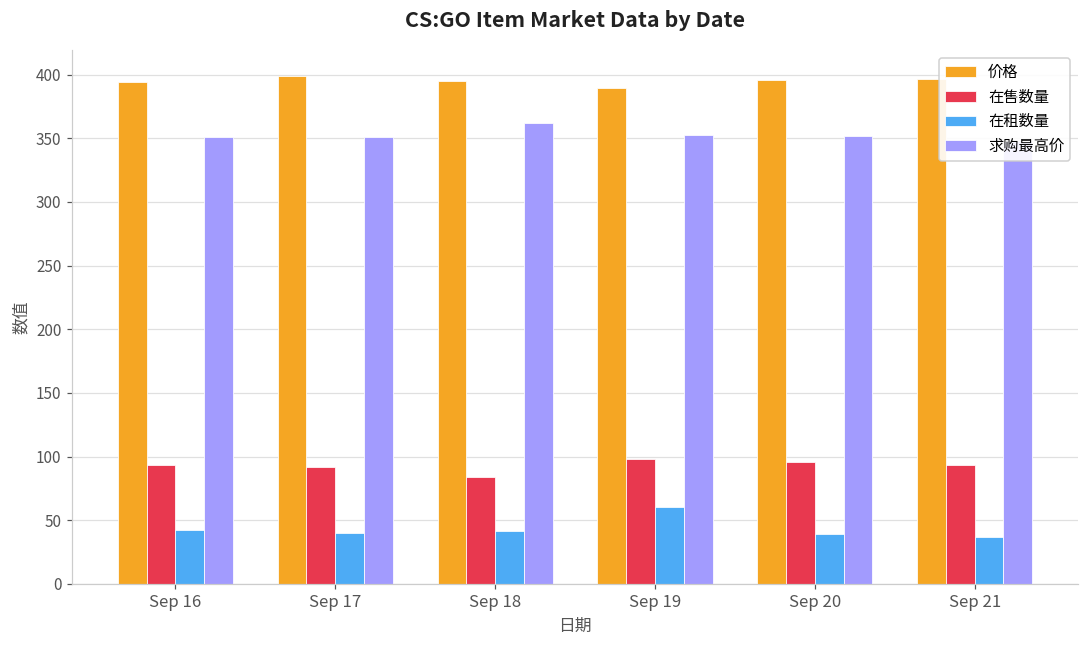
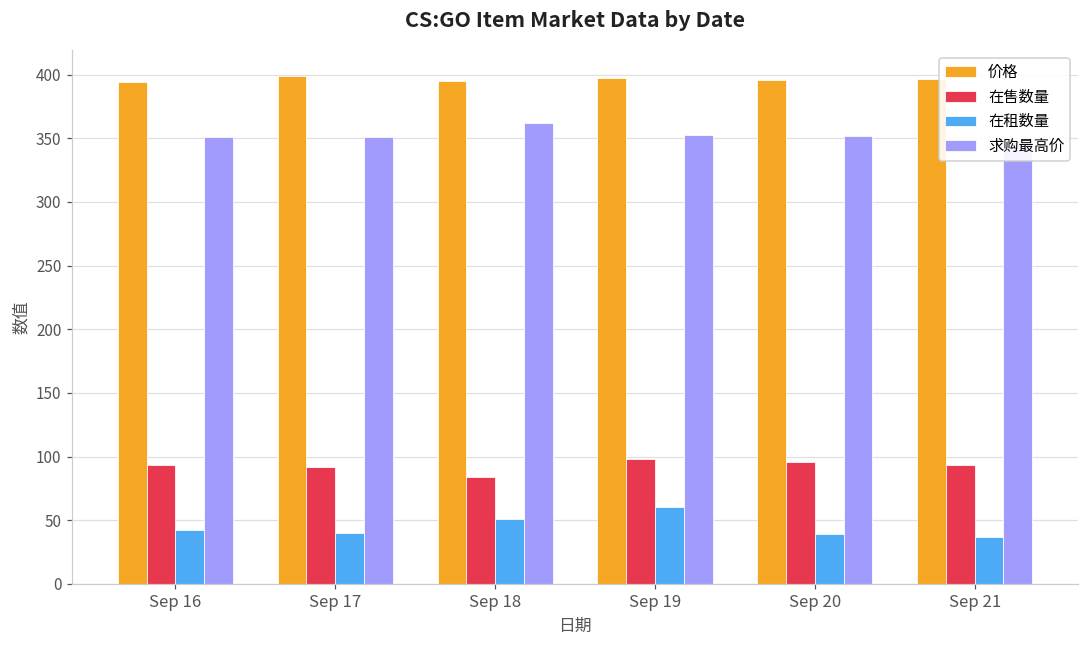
在租数量, Sep 18: 41 -> 51
价格, Sep 19: 390 -> 397
